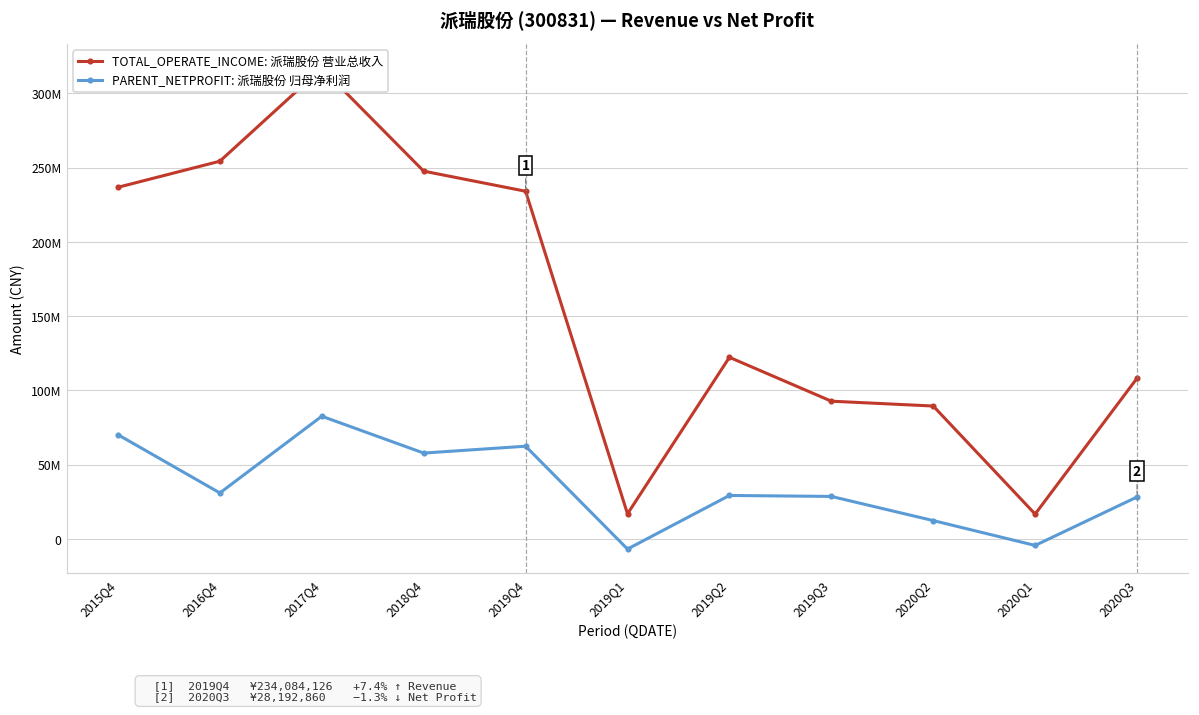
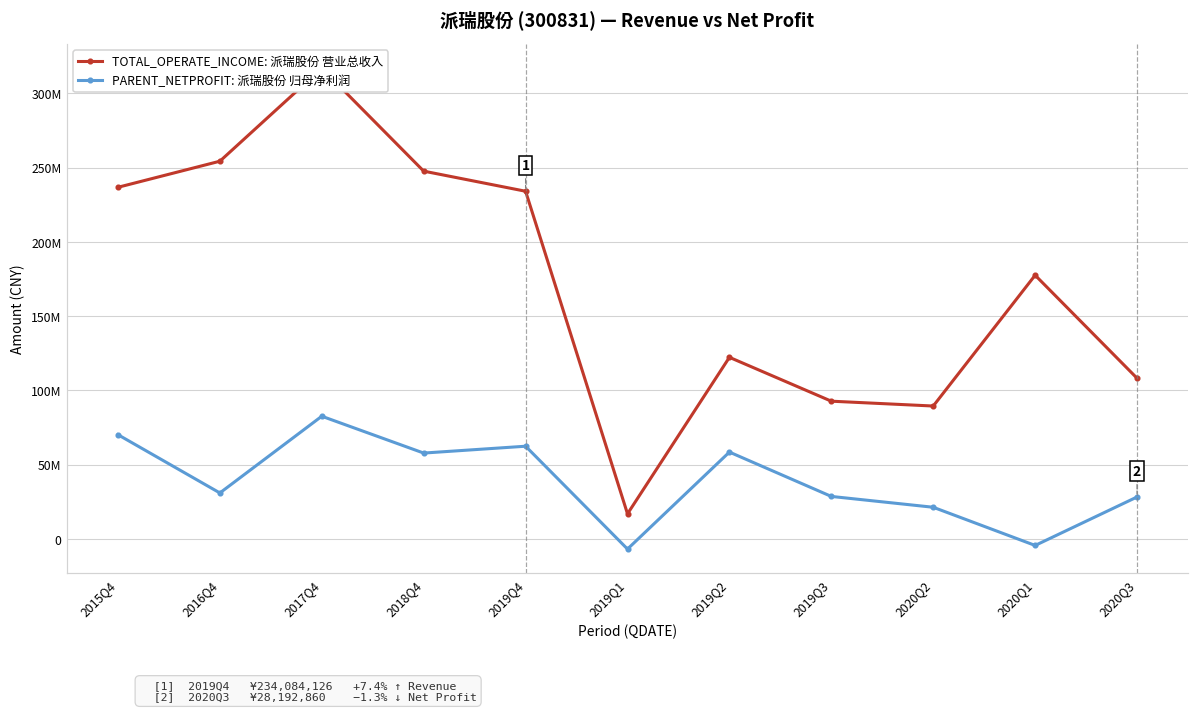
PARENT_NETPROFIT: 派瑞股份 归母净利润, 2019Q2: 29000000 -> 58000000
PARENT_NETPROFIT: 派瑞股份 归母净利润, 2020Q2: 12000000 -> 21000000
TOTAL_OPERATE_INCOME: 派瑞股份 营业总收入, 2020Q1: 17000000 -> 178000000
